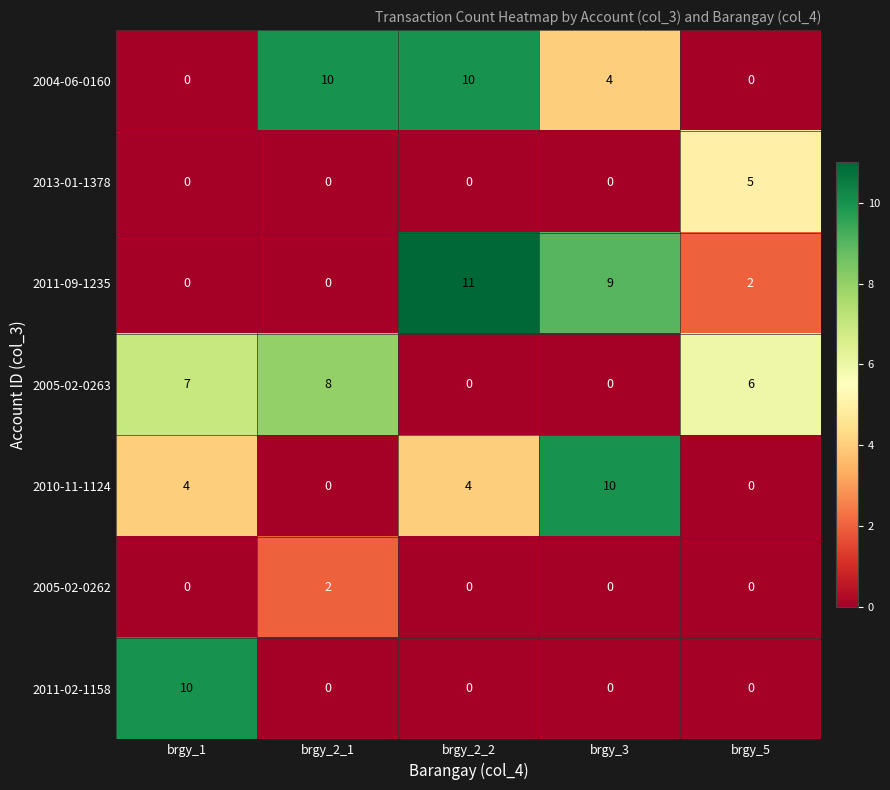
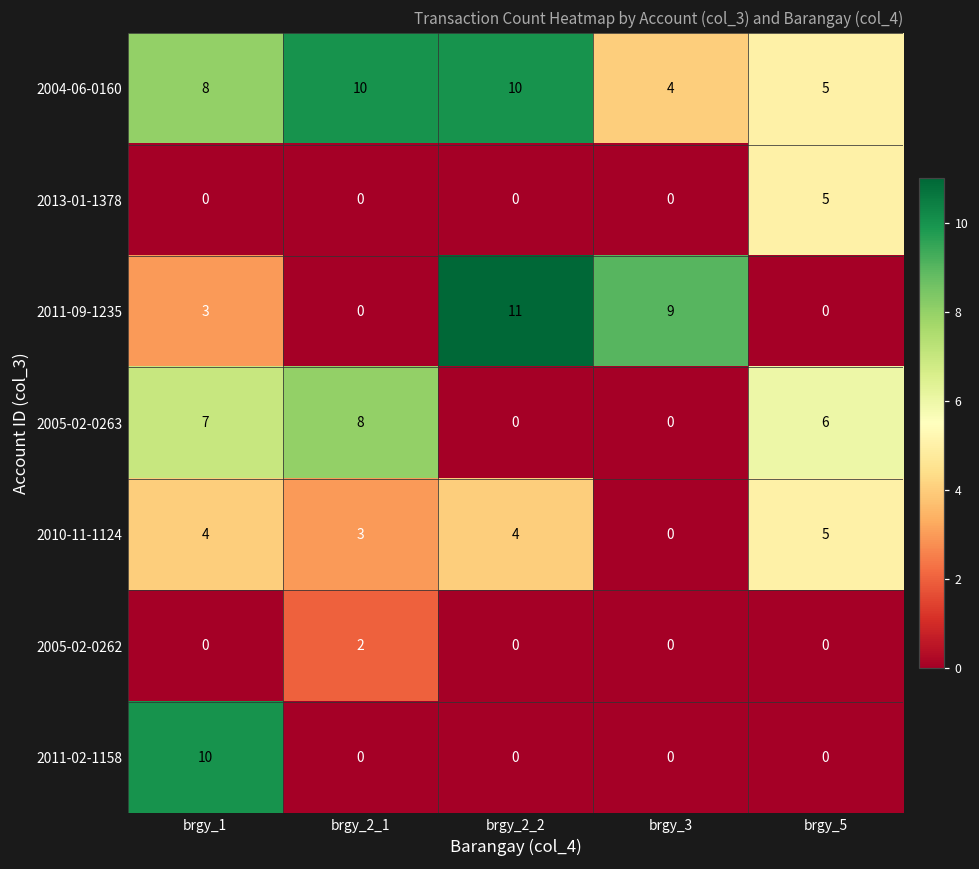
2004-06-0160, brgy_1: 0 -> 8
2004-06-0160, brgy_5: 0 -> 5
2011-09-1235, brgy_1: 0 -> 3
2011-09-1235, brgy_5: 2 -> 0
2010-11-1124, brgy_2_1: 0 -> 3
2010-11-1124, brgy_3: 10 -> 0
2010-11-1124, brgy_5: 0 -> 5
